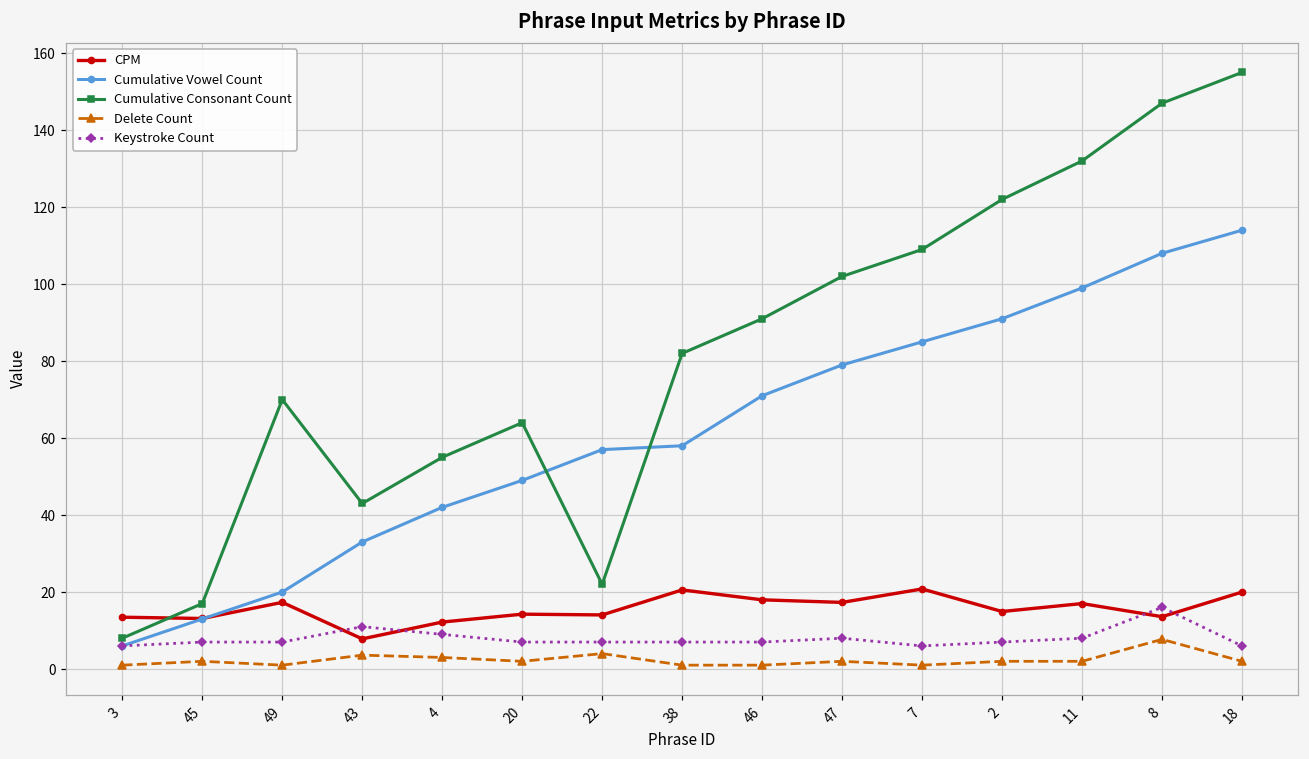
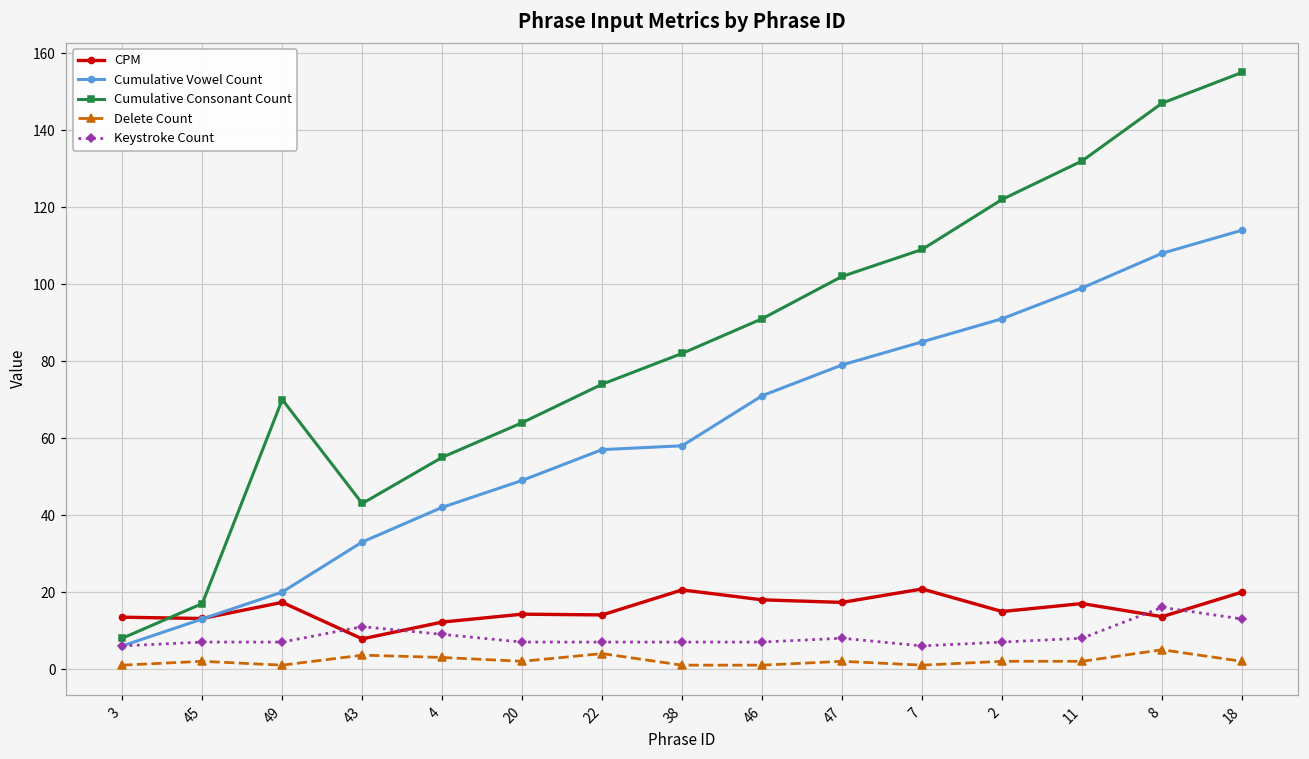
Cumulative Consonant Count, 22: 22 -> 74
Delete Count, 8: 8 -> 5
Keystroke Count, 18: 6 -> 13
